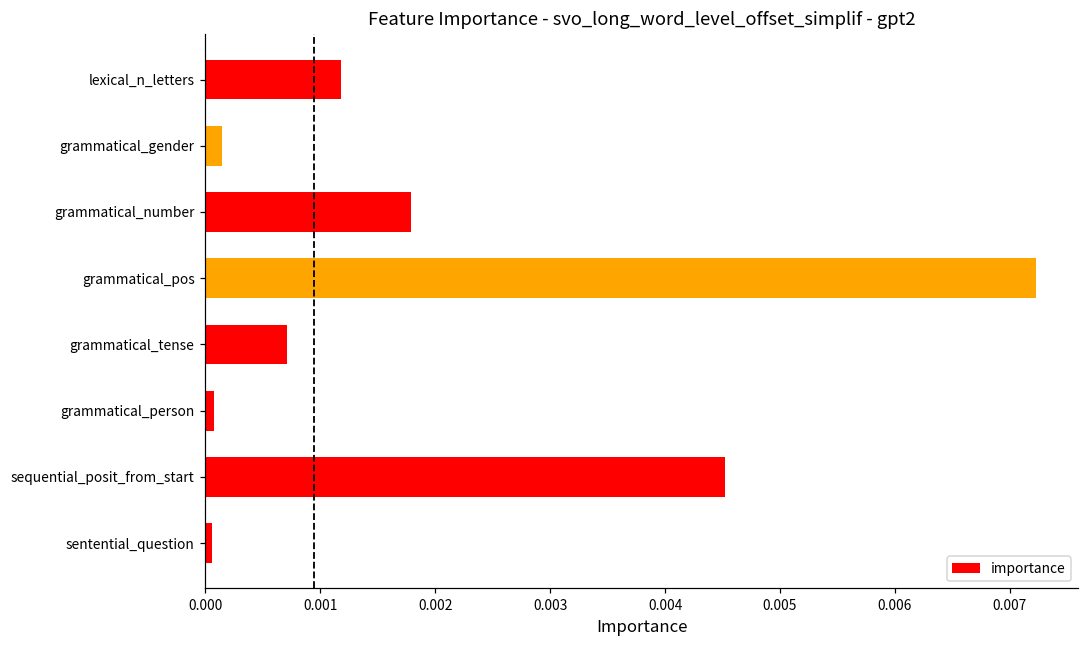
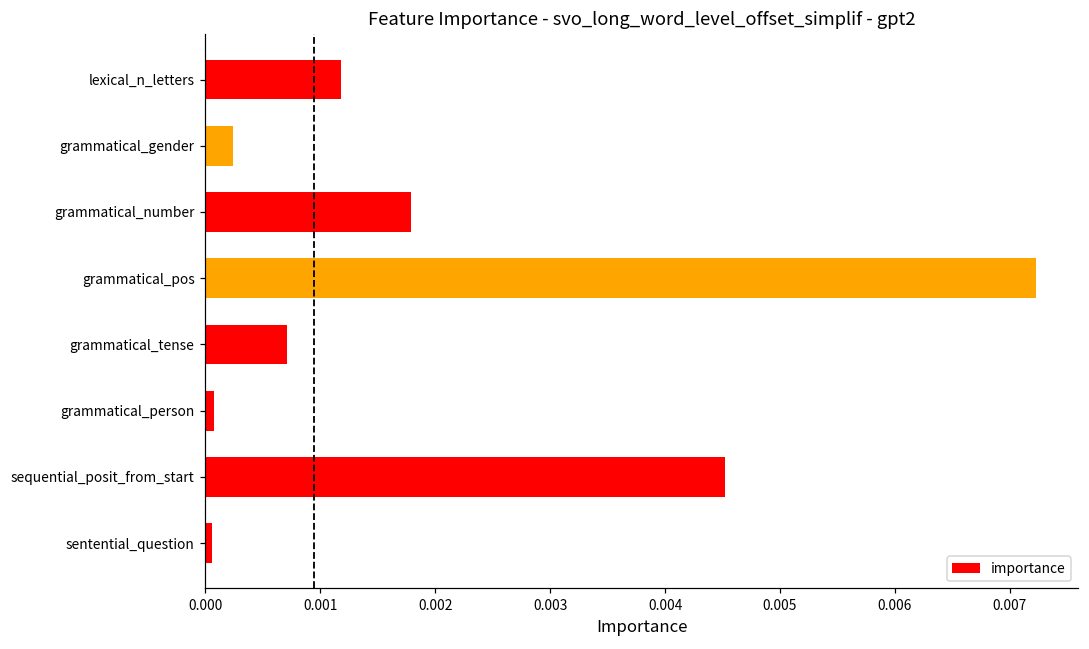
grammatical_gender: 0.00015 -> 0.00024
